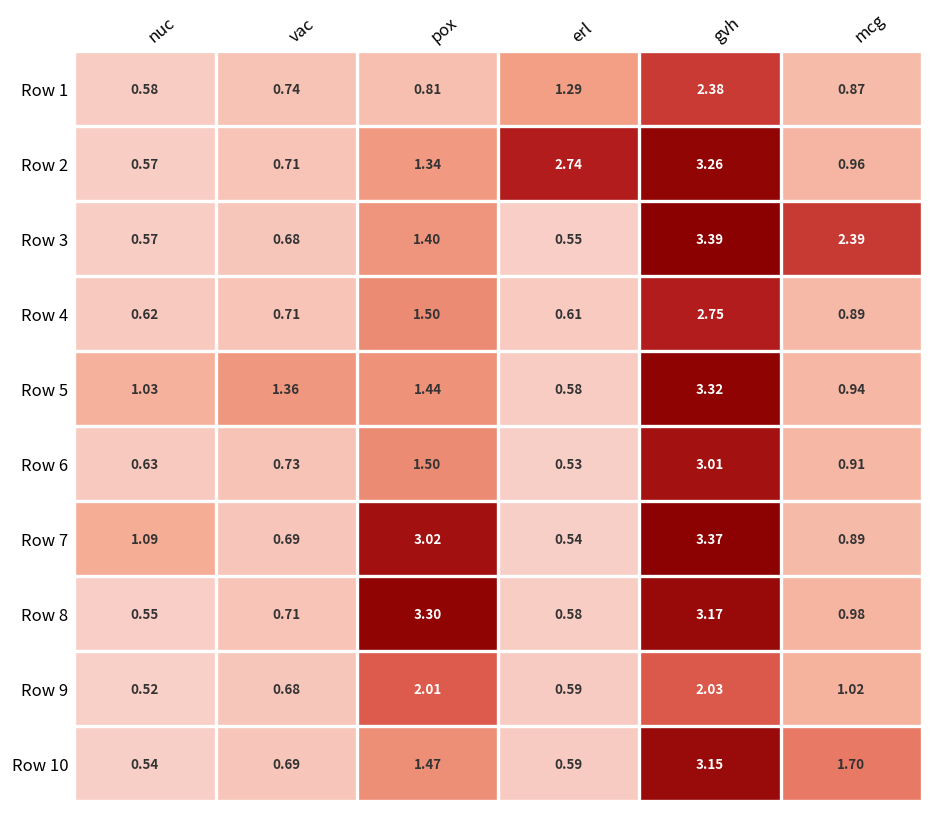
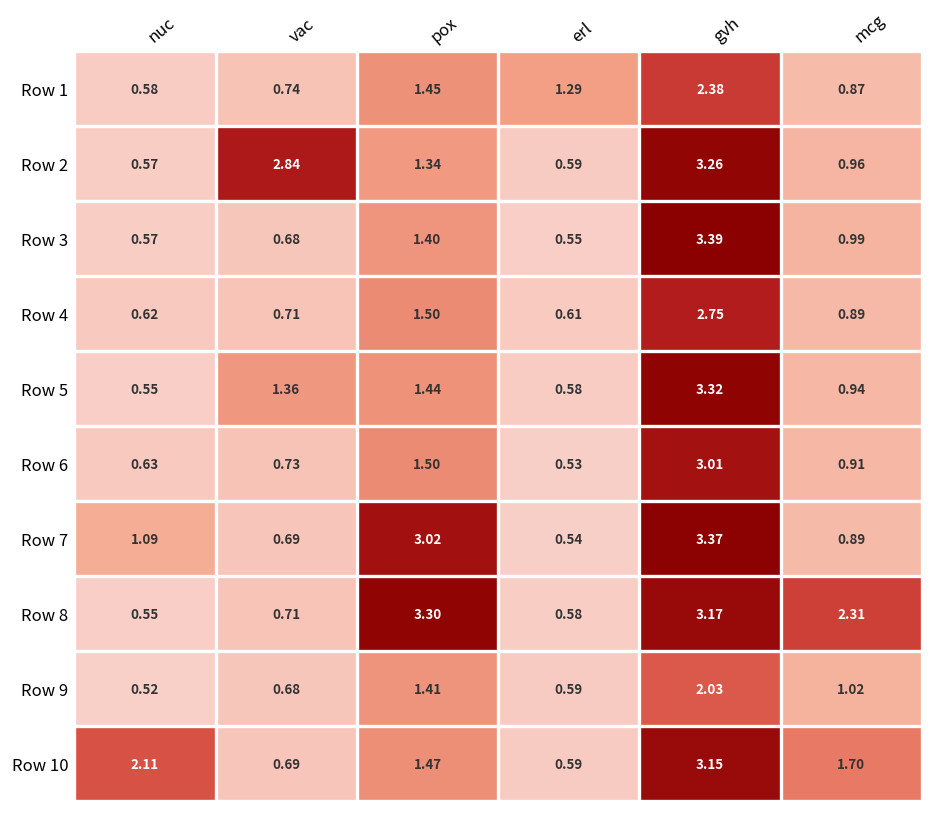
Row 1, pox: 0.81 -> 1.45
Row 2, vac: 0.71 -> 2.84
Row 2, erl: 2.74 -> 0.59
Row 3, mcg: 2.39 -> 0.99
Row 5, nuc: 1.03 -> 0.55
Row 8, mcg: 0.98 -> 2.31
Row 9, pox: 2.01 -> 1.41
Row 10, nuc: 0.54 -> 2.11
